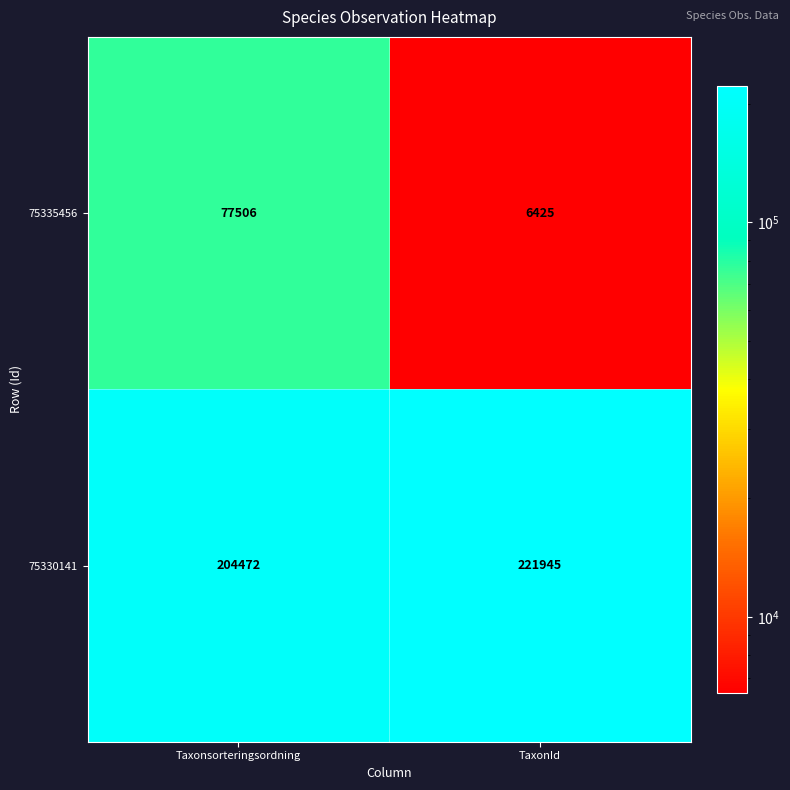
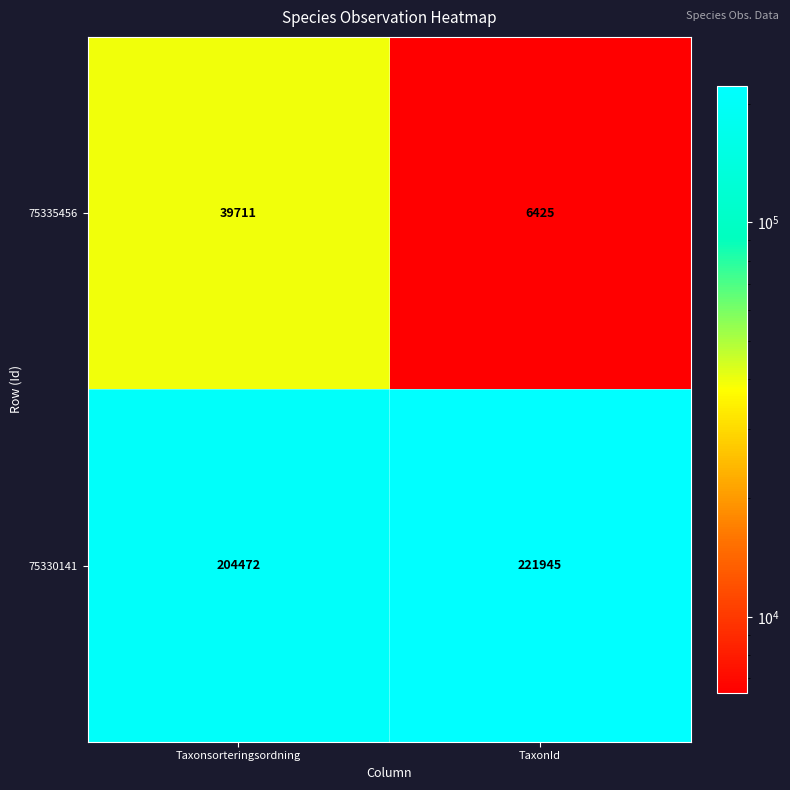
75335456, Taxonsorteringsordning: 77506 -> 39711
